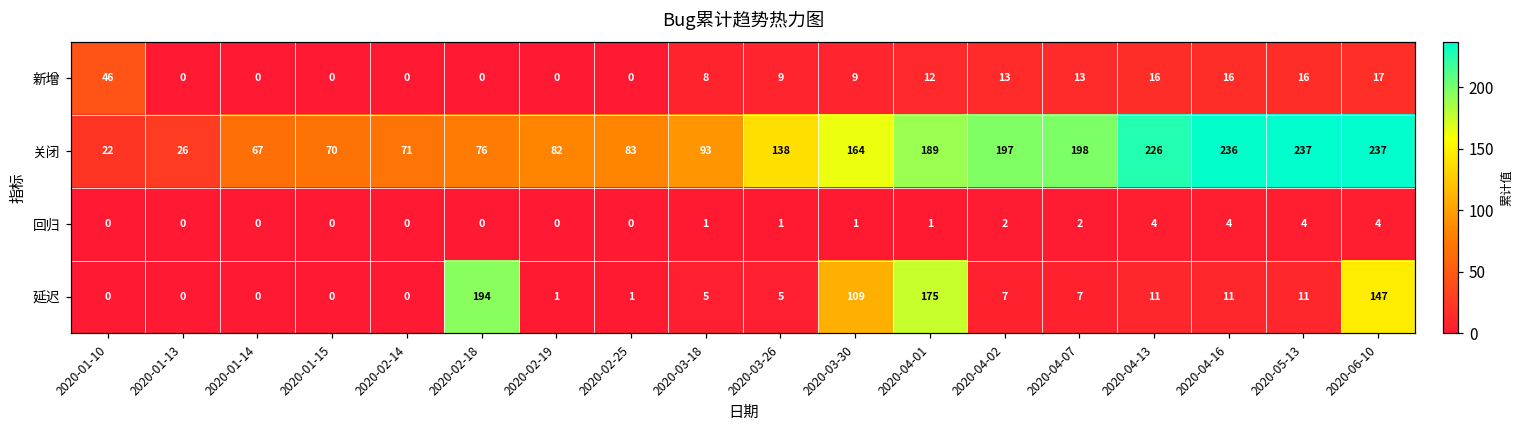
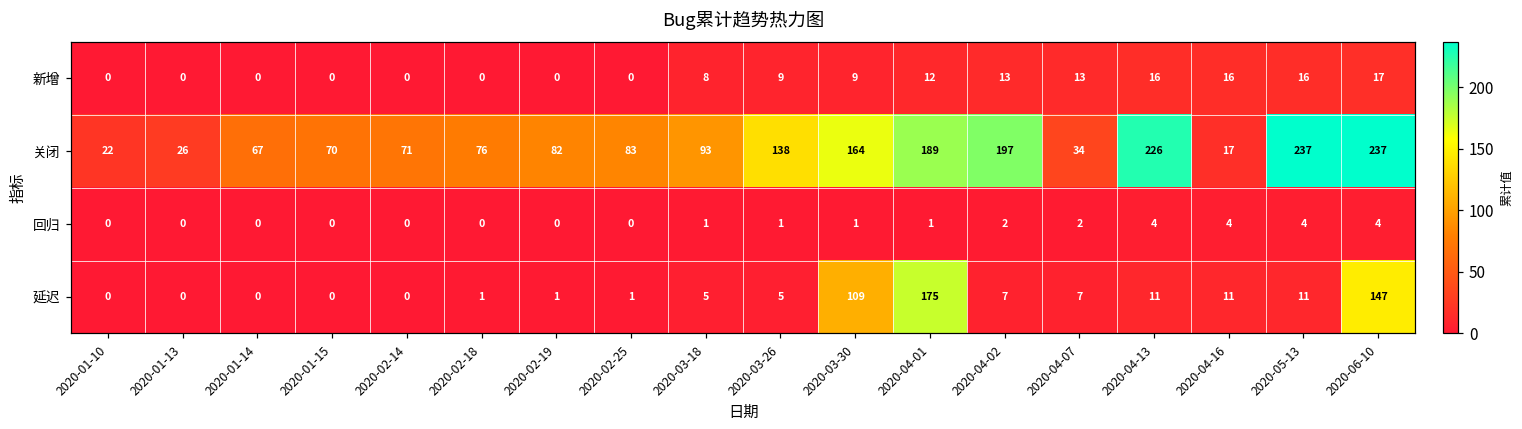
新增, 2020-01-10: 46 -> 0
关闭, 2020-04-07: 198 -> 34
关闭, 2020-04-16: 236 -> 17
延迟, 2020-02-18: 194 -> 1
